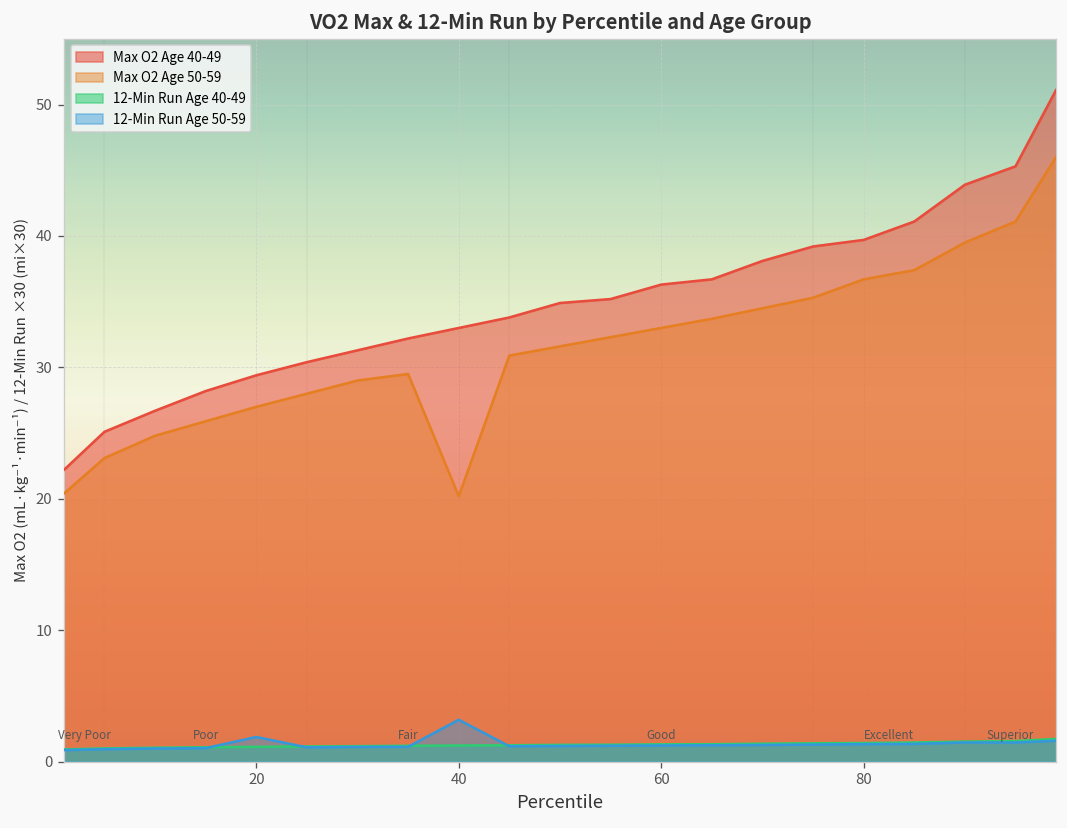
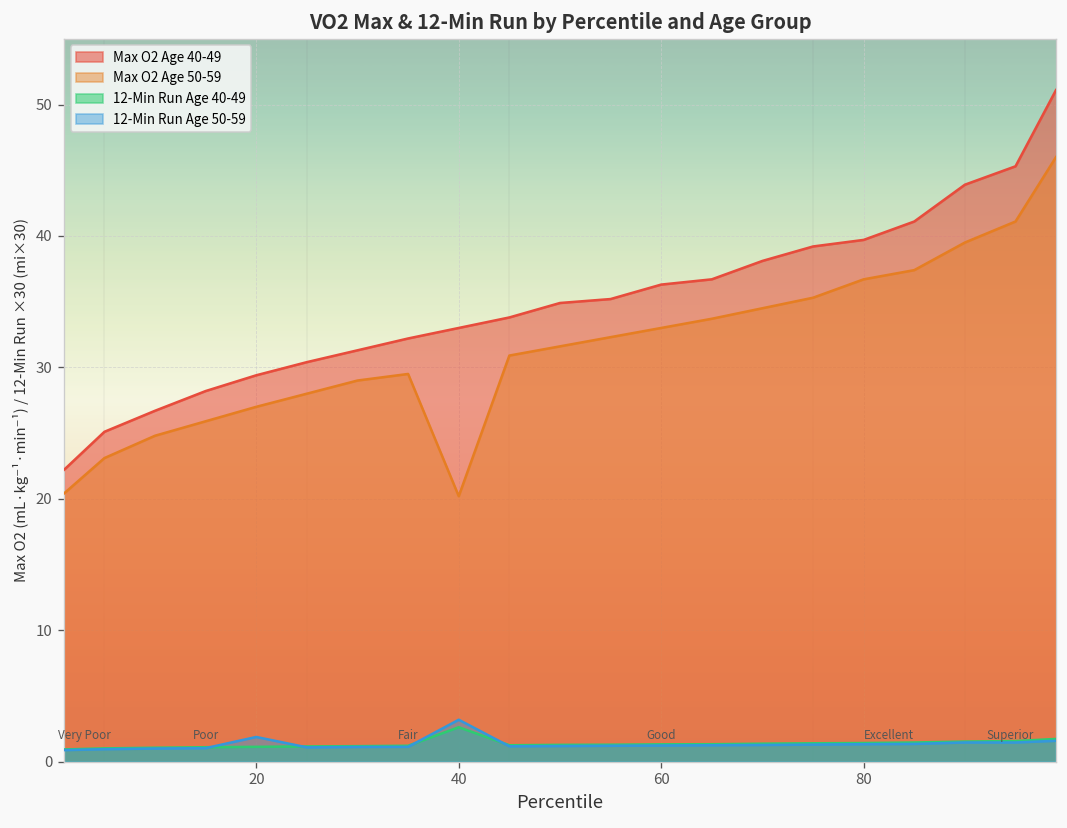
12-Min Run Age 40-49, 40: 1.2 -> 2.6
